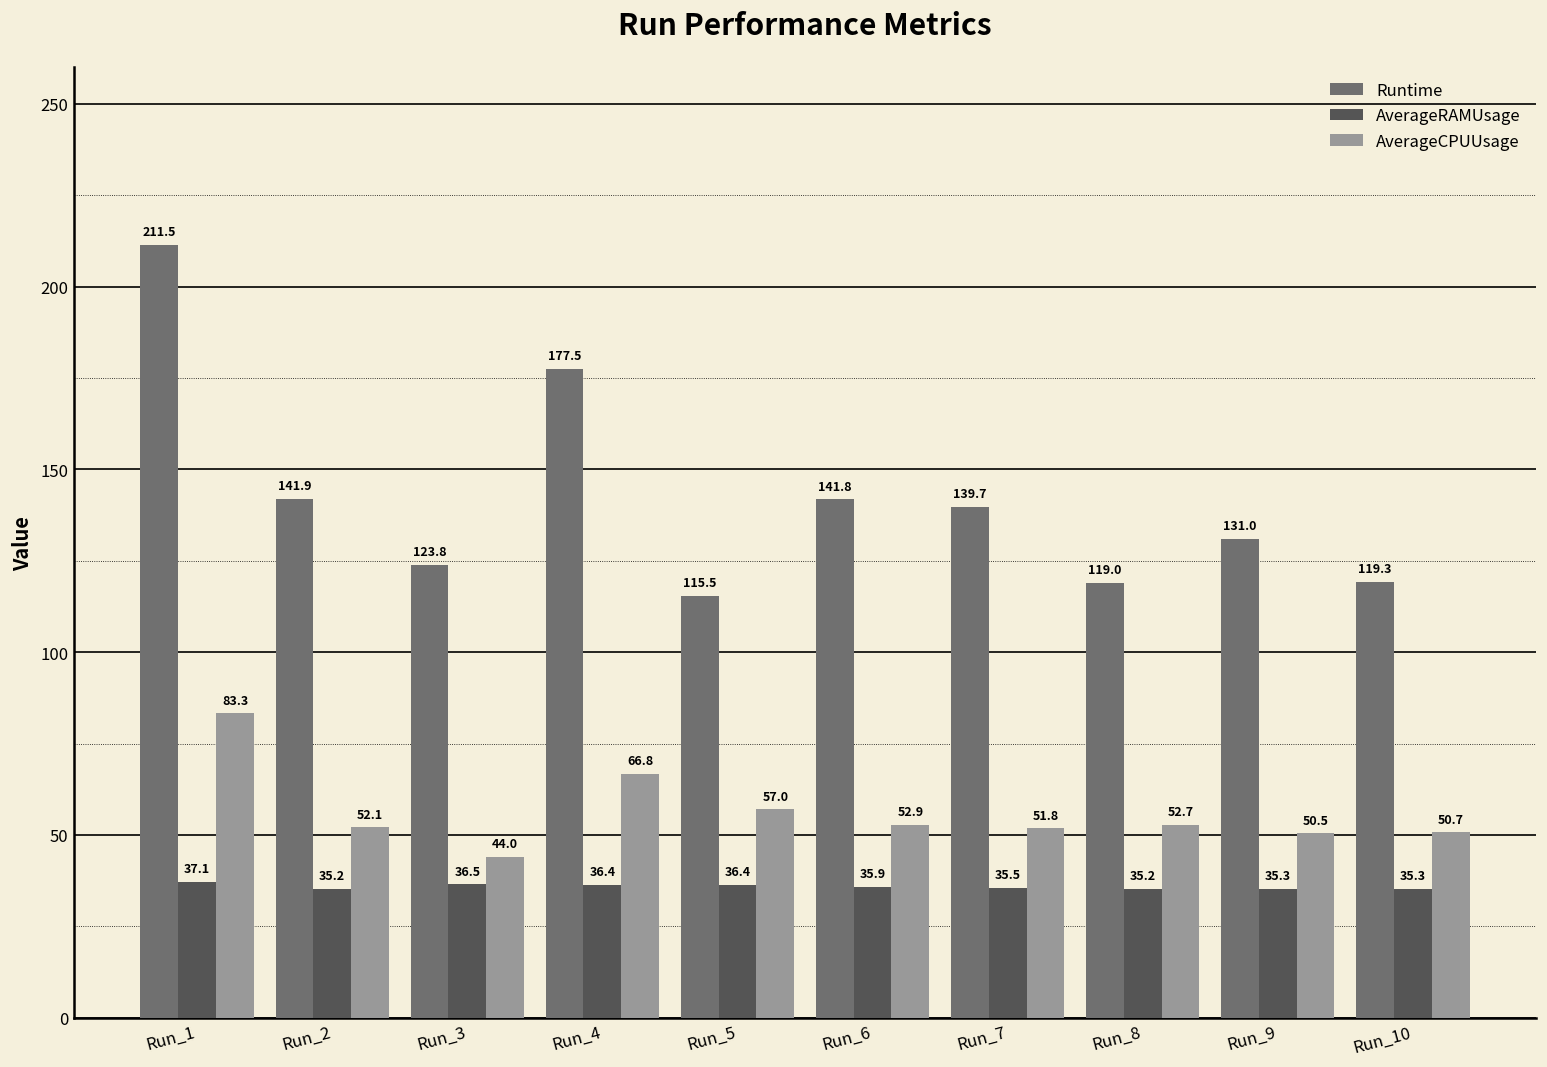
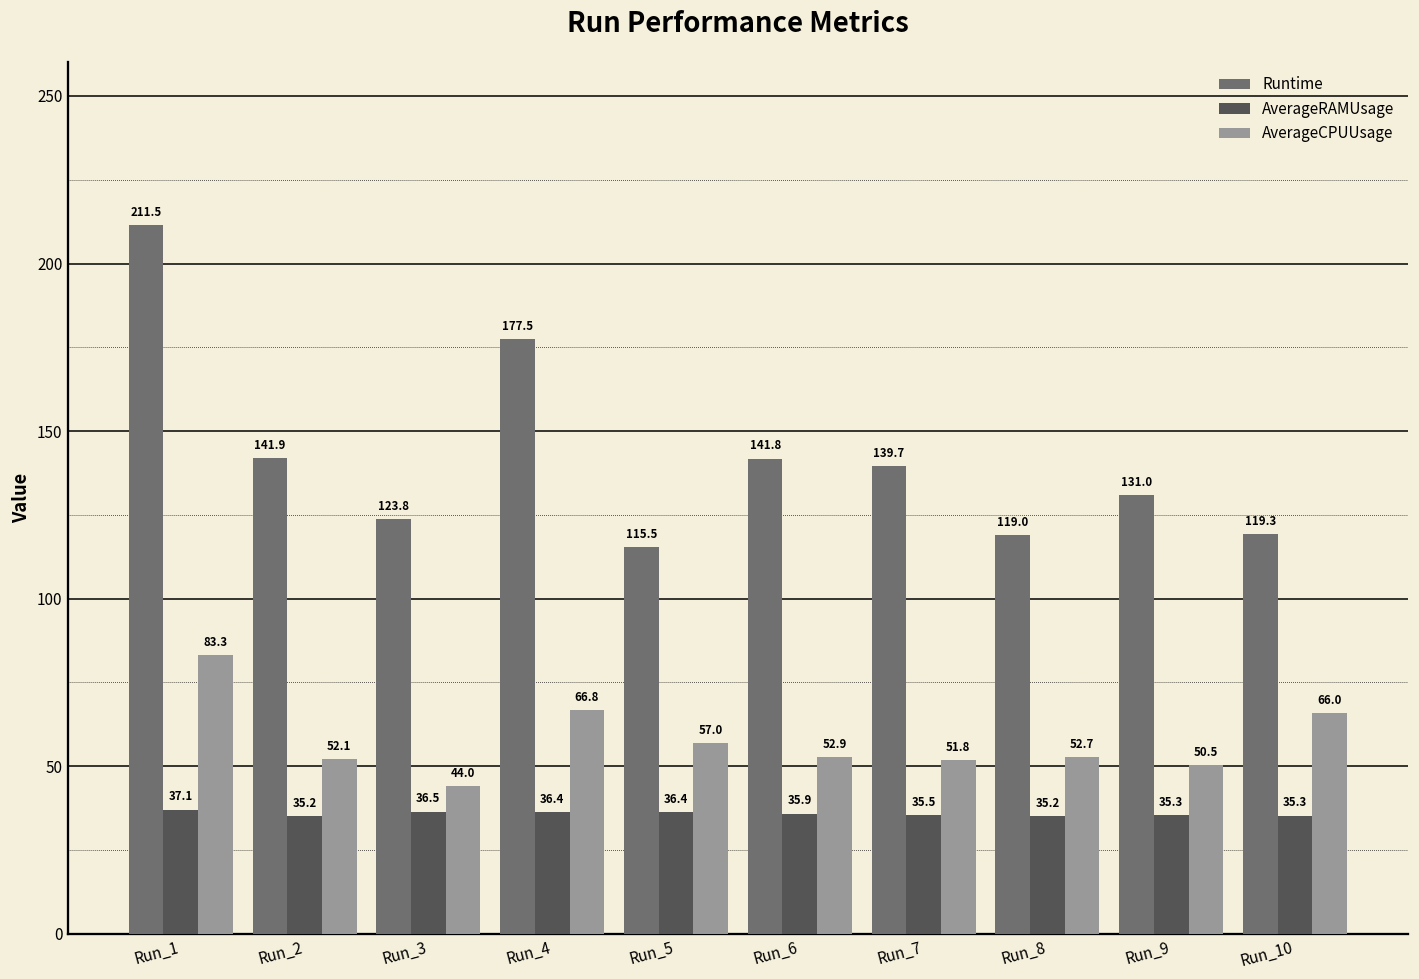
AverageCPUUsage, Run_10: 50.7 -> 66.0
